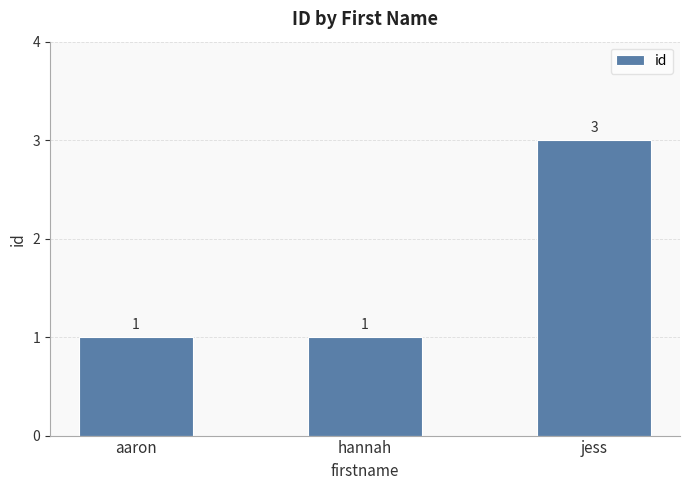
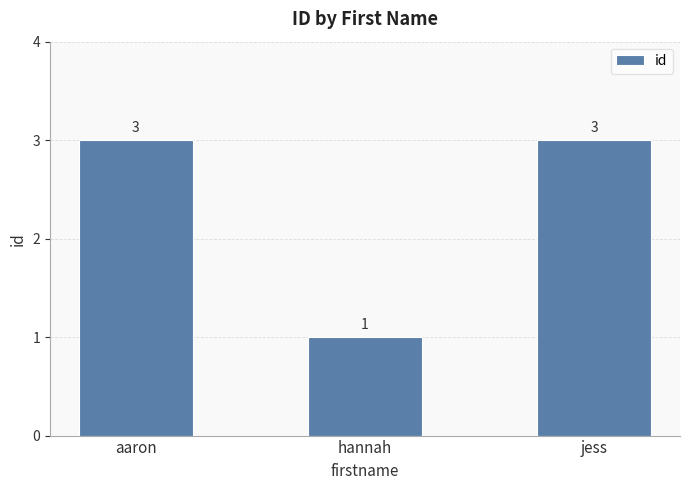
aaron: 1 -> 3
